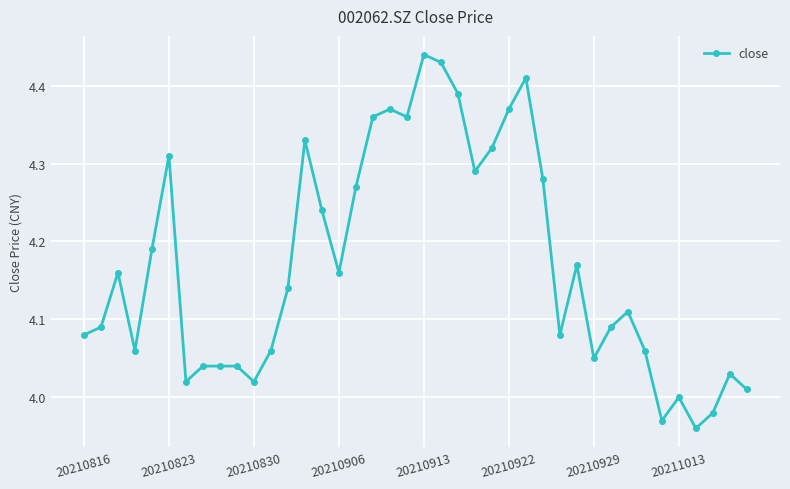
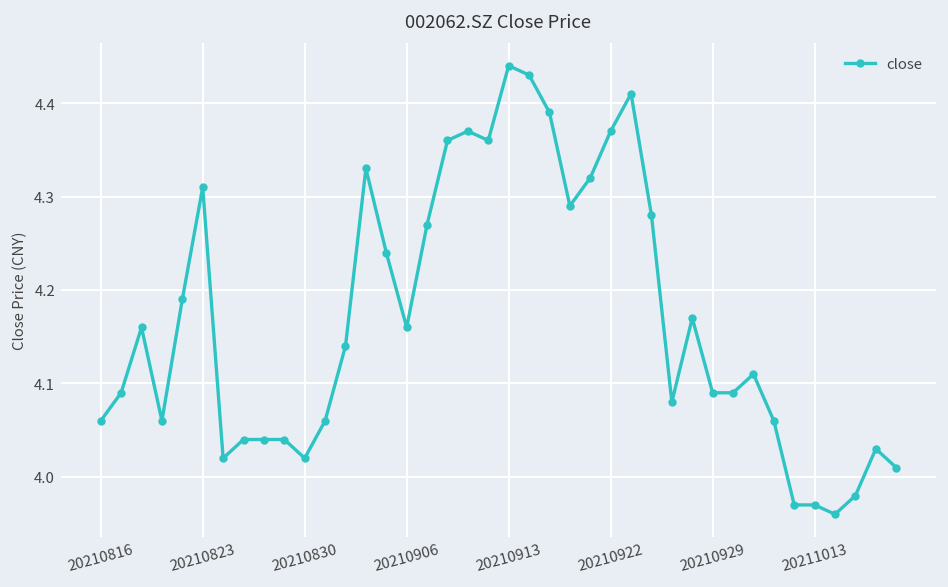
20210816: 4.08 -> 4.06
20210929: 4.05 -> 4.09
20211013: 4.00 -> 3.97
